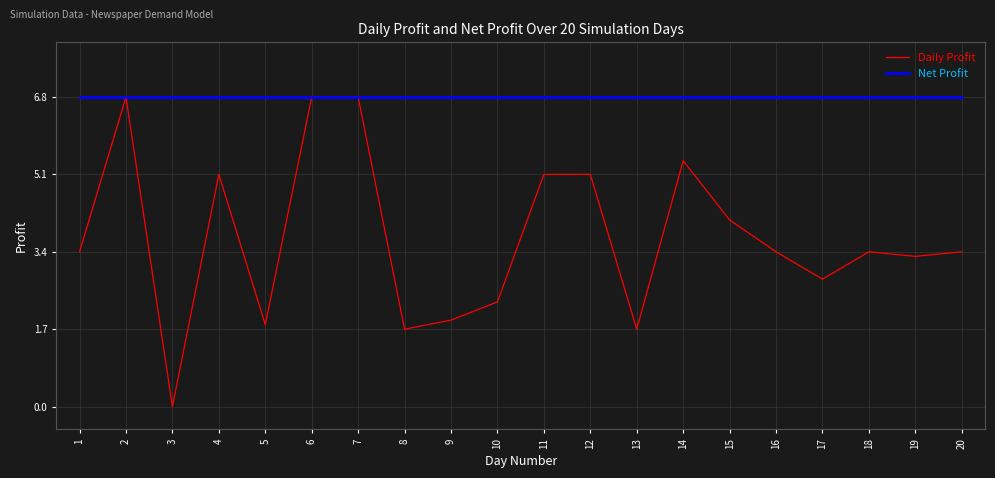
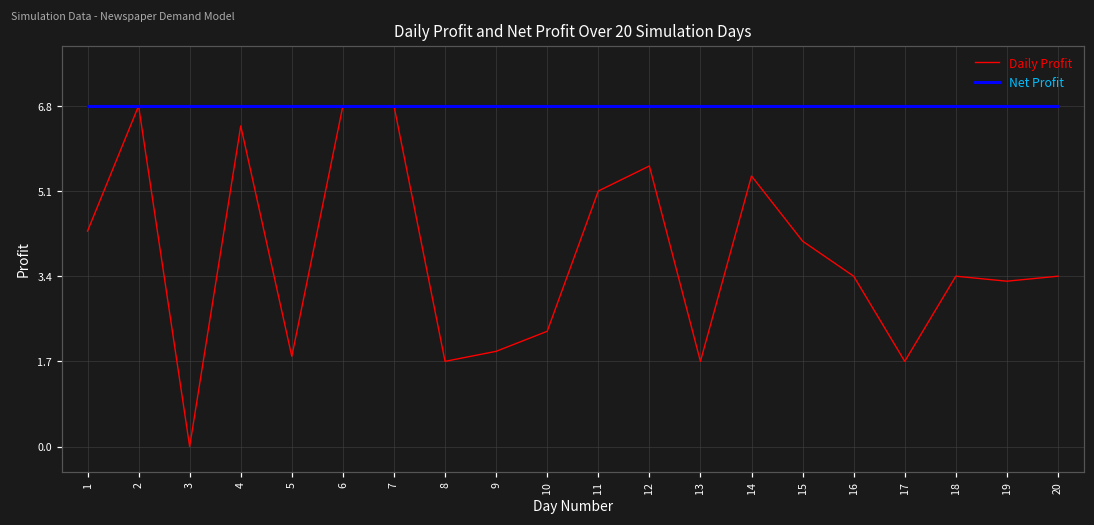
Daily Profit, 1: 3.4 -> 4.3
Daily Profit, 4: 5.1 -> 6.4
Daily Profit, 12: 5.1 -> 5.6
Daily Profit, 17: 2.8 -> 1.7
